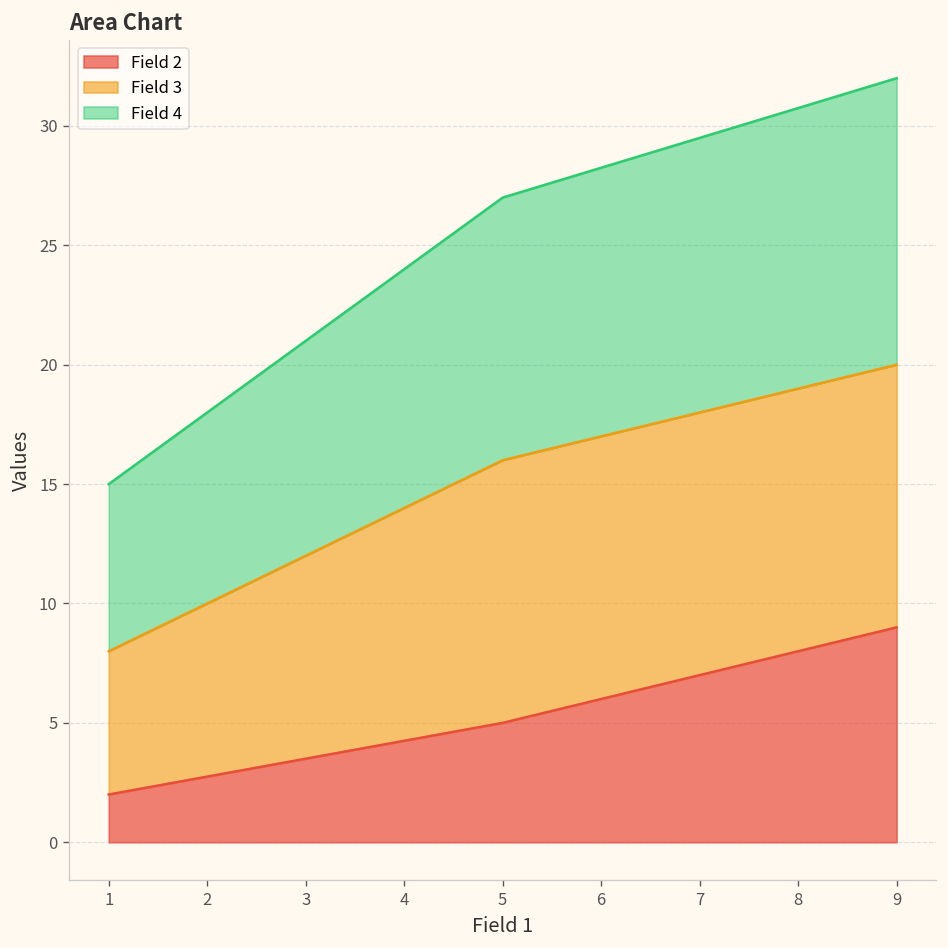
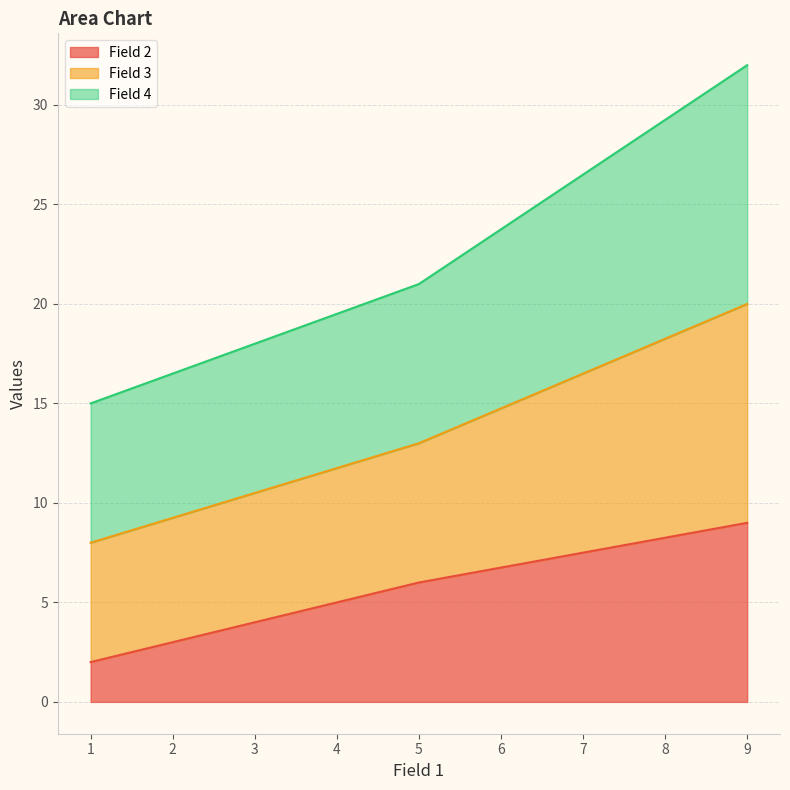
Field 2, 5: 5 -> 6
Field 3, 5: 11 -> 7
Field 4, 5: 11 -> 8
